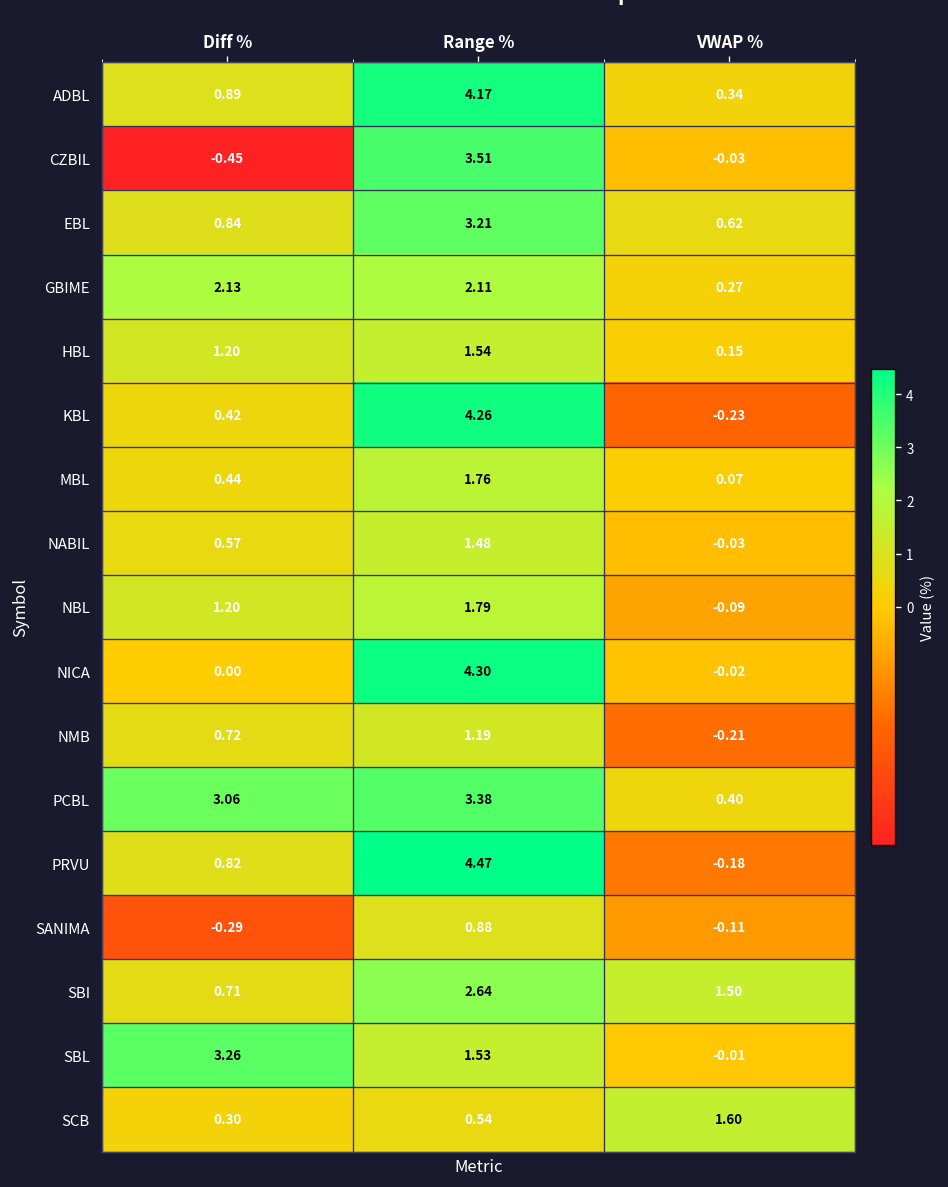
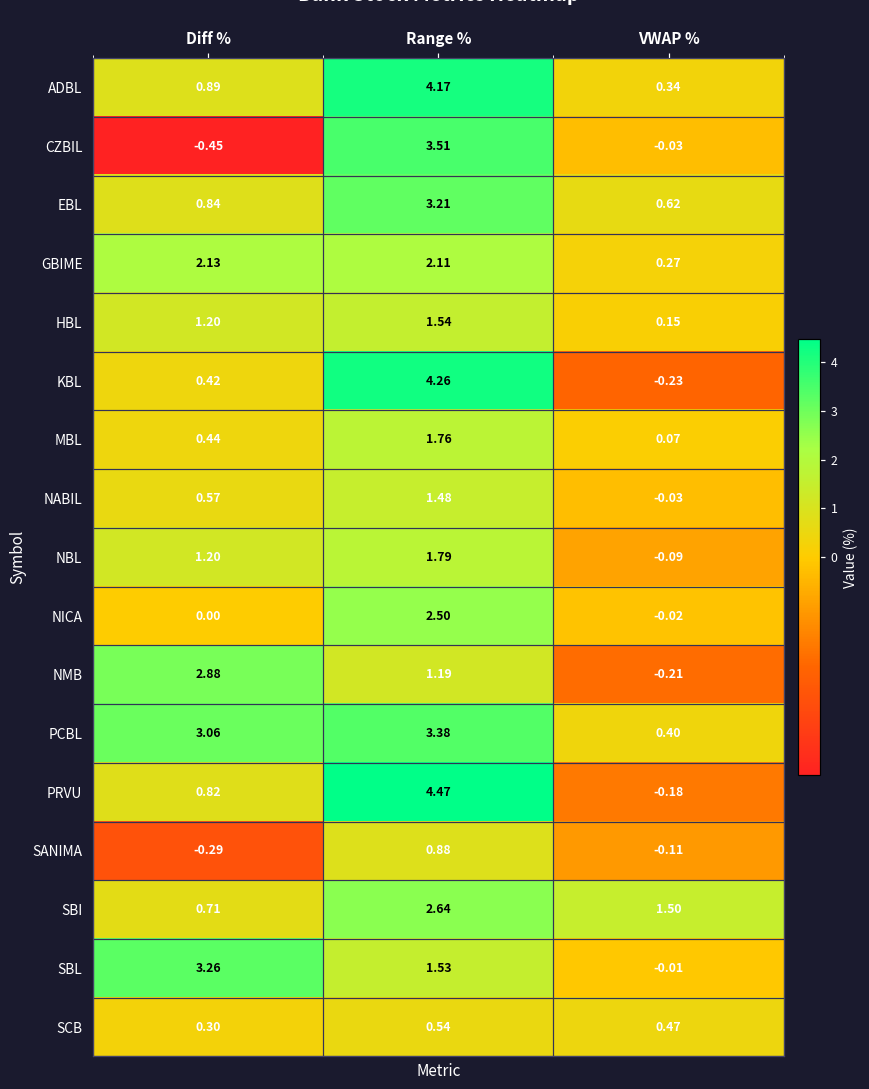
NICA, Range %: 4.30 -> 2.50
NMB, Diff %: 0.72 -> 2.88
SCB, VWAP %: 1.60 -> 0.47
